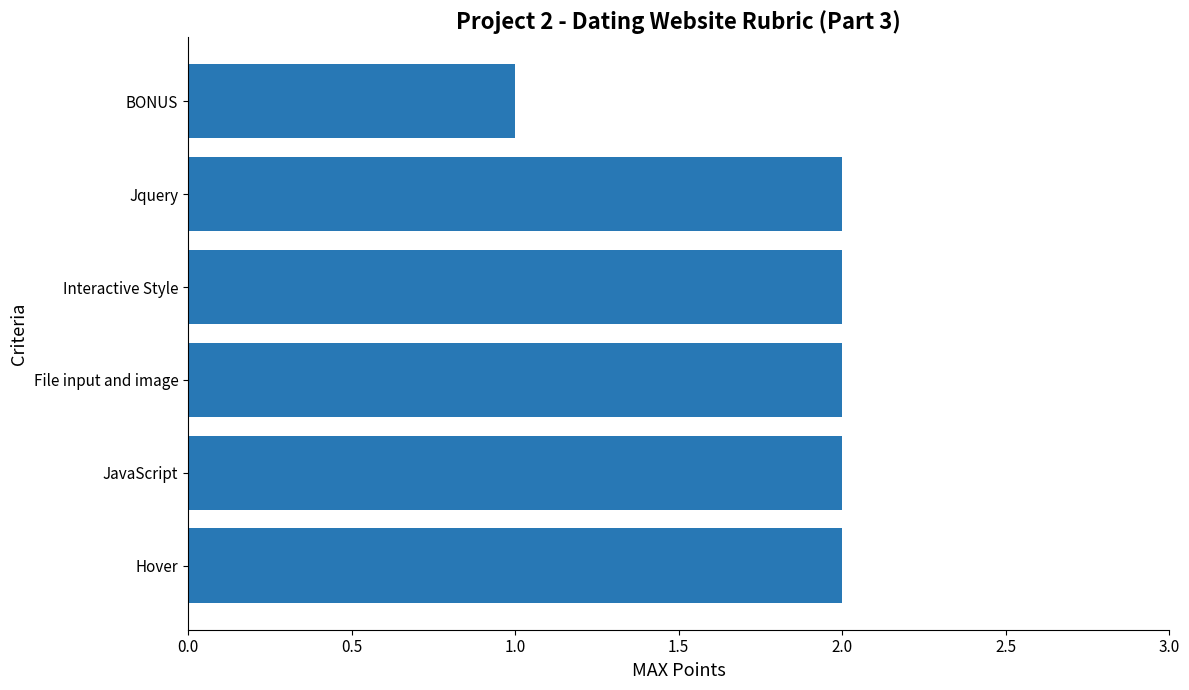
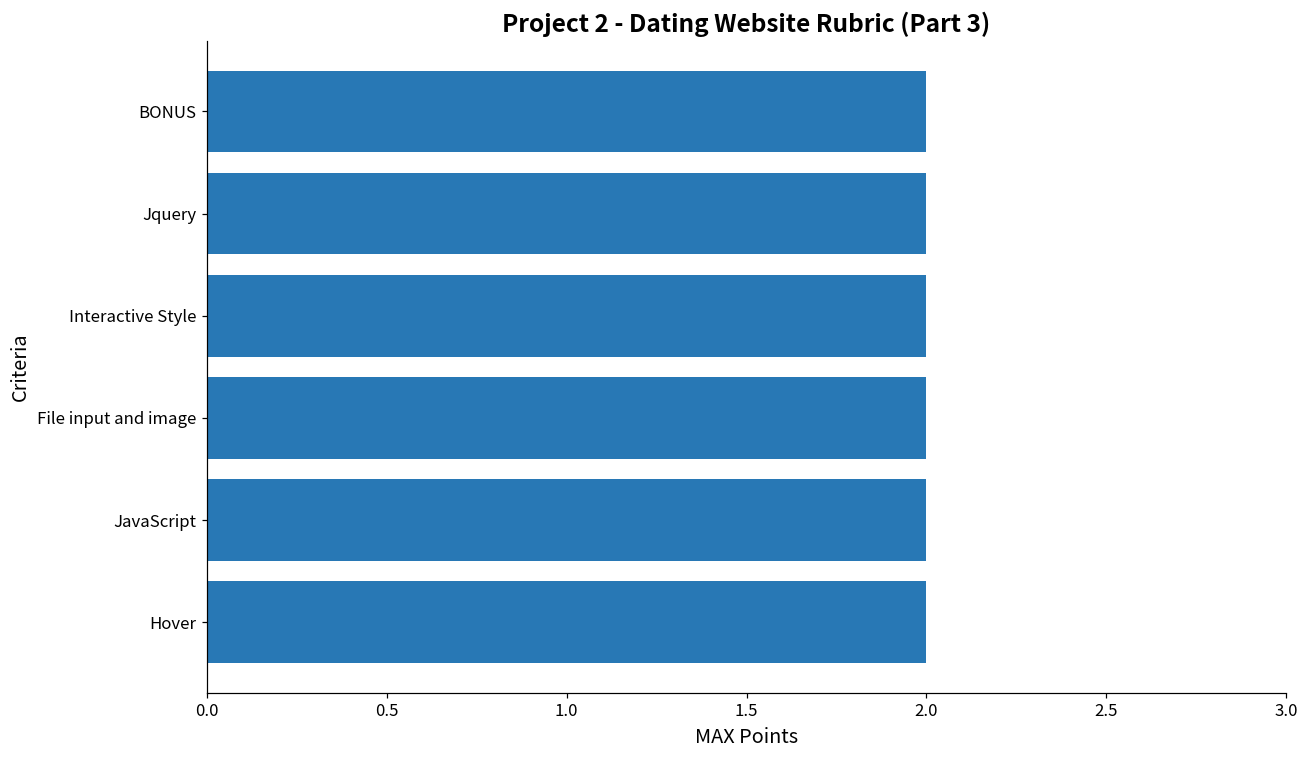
BONUS: 1 -> 2
